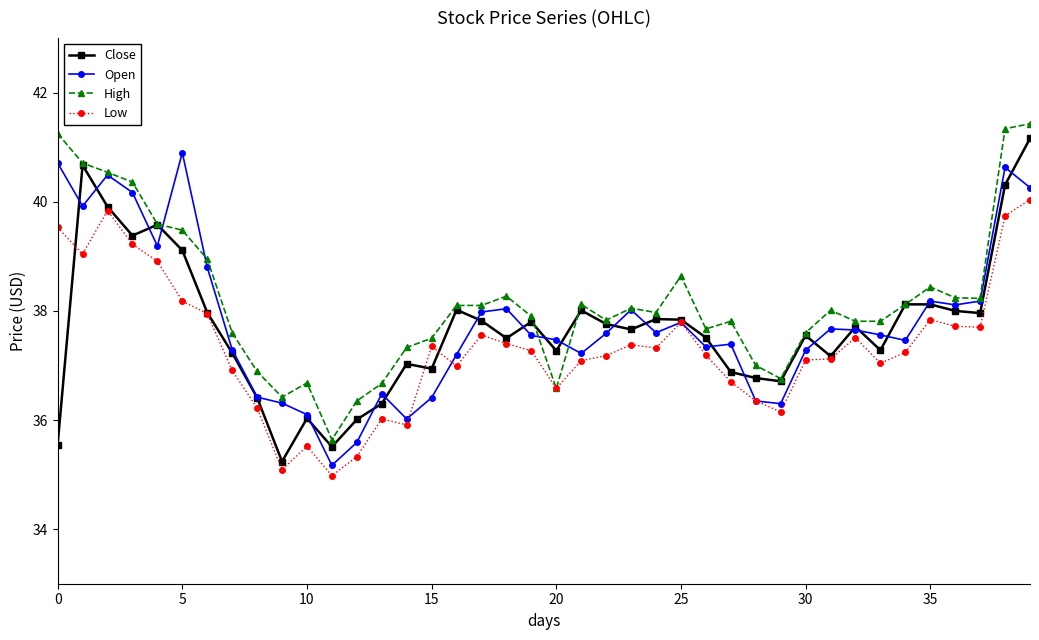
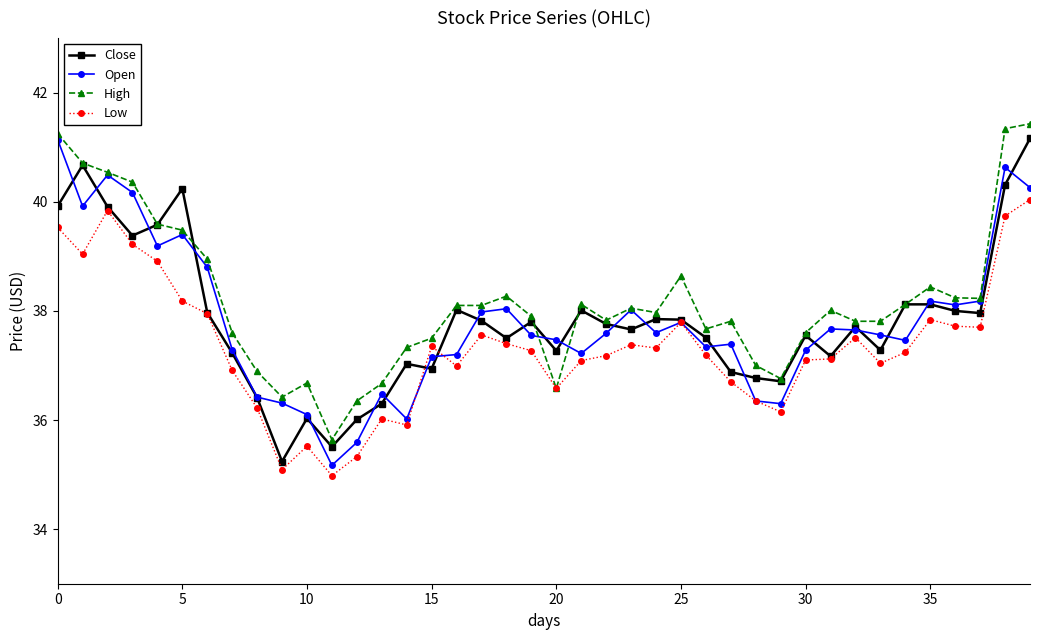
Close, 0: 35.6 -> 39.9
Open, 0: 40.7 -> 41.1
Close, 5: 39.1 -> 40.2
Open, 5: 40.9 -> 39.4
Open, 15: 36.4 -> 37.2
